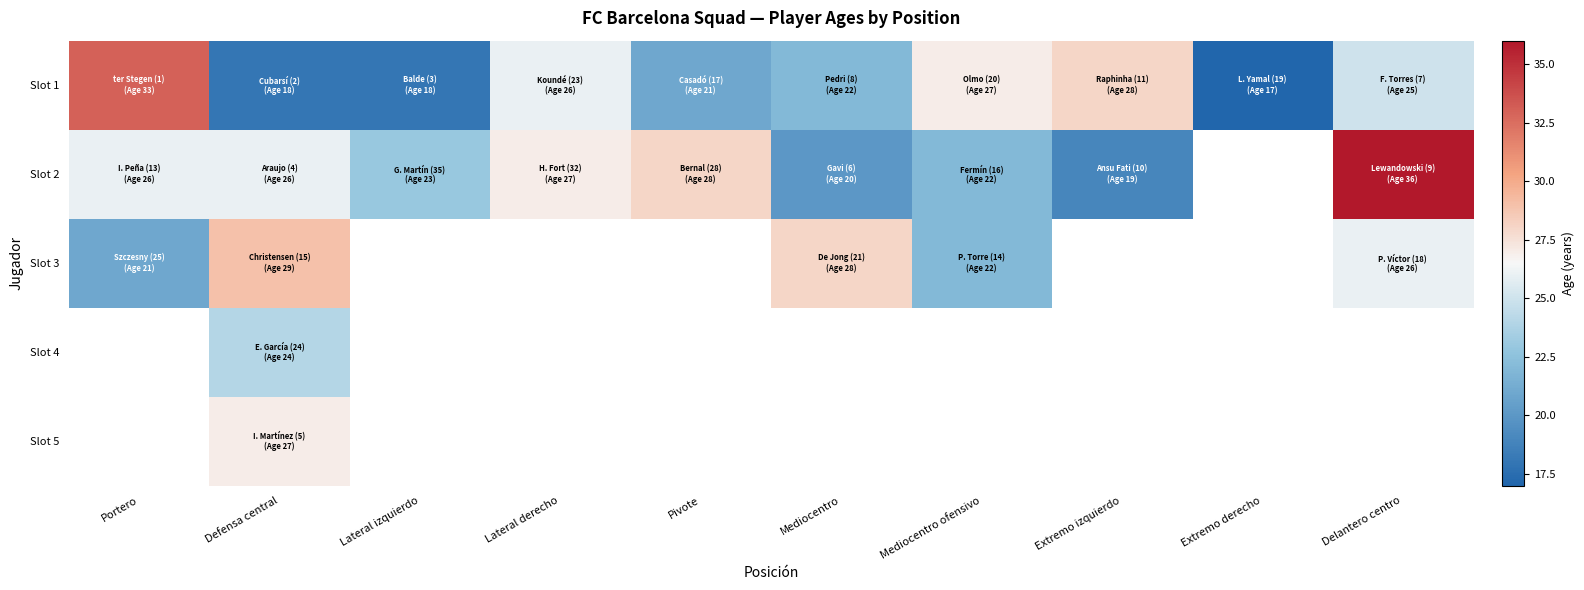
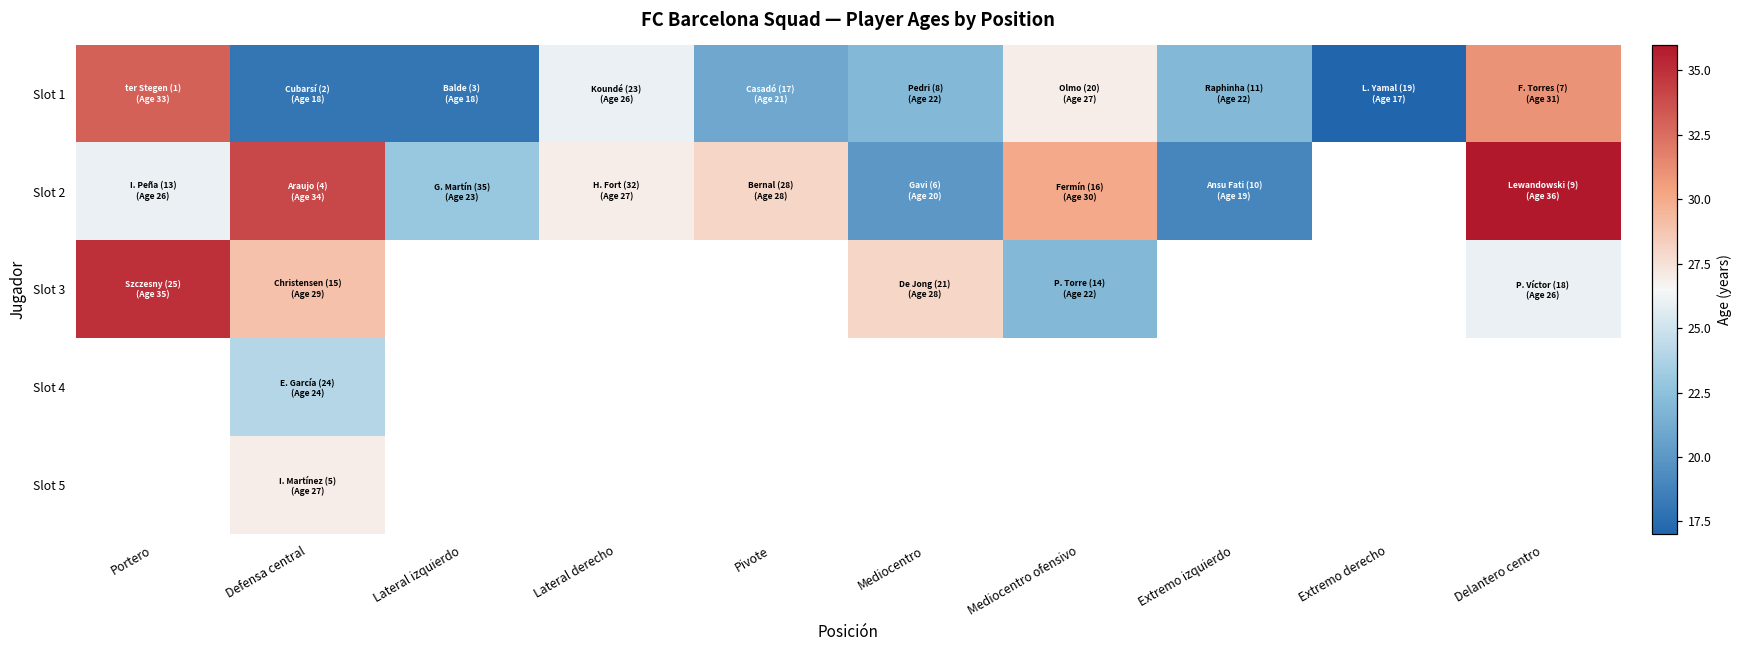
Slot 1, Extremo izquierdo: 28 -> 22
Slot 1, Delantero centro: 25 -> 31
Slot 2, Defensa central: 26 -> 34
Slot 2, Mediocentro ofensivo: 22 -> 30
Slot 3, Portero: 21 -> 35
